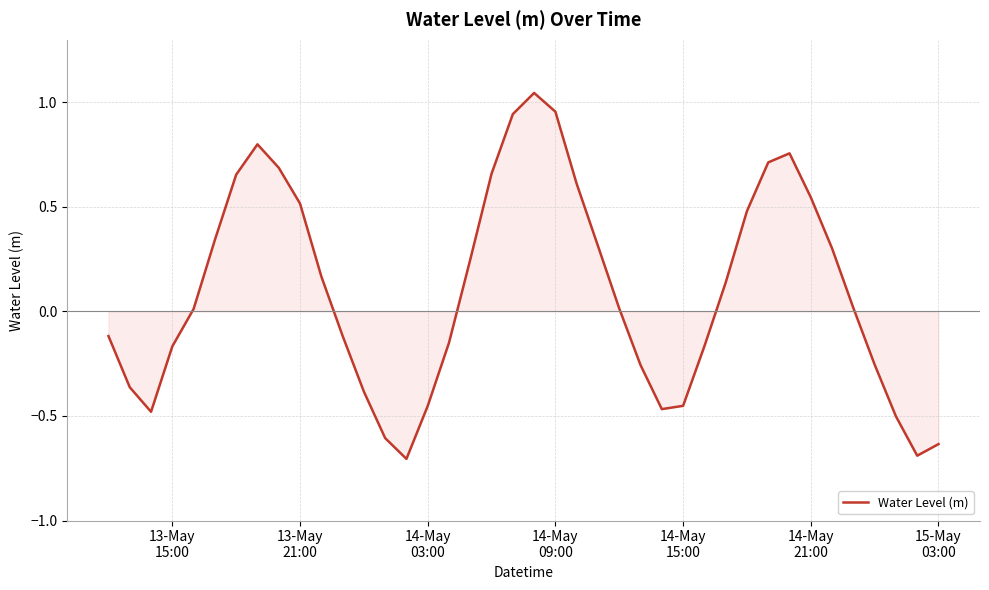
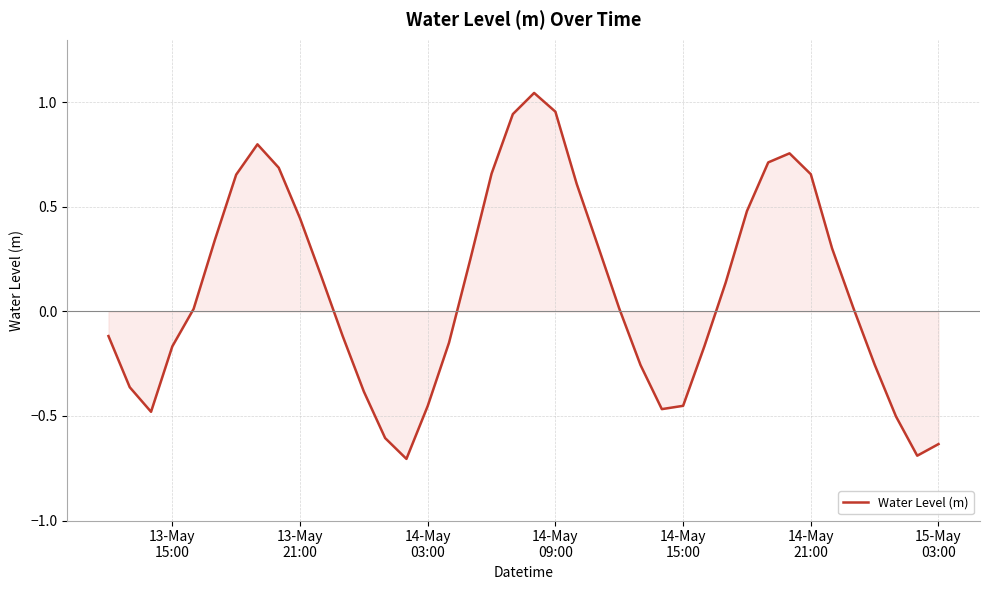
Water Level (m), 13-May 21:00: 0.52 -> 0.45
Water Level (m), 14-May 21:00: 0.55 -> 0.66
